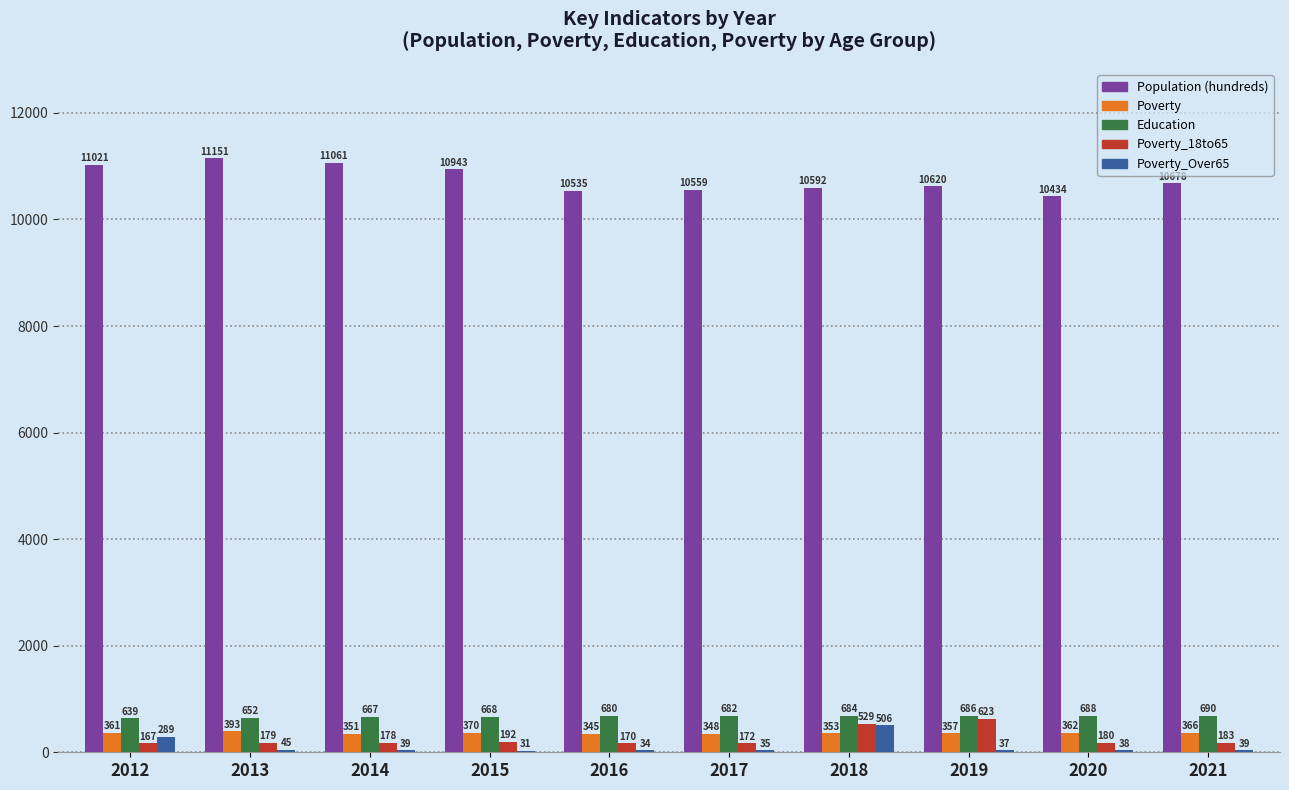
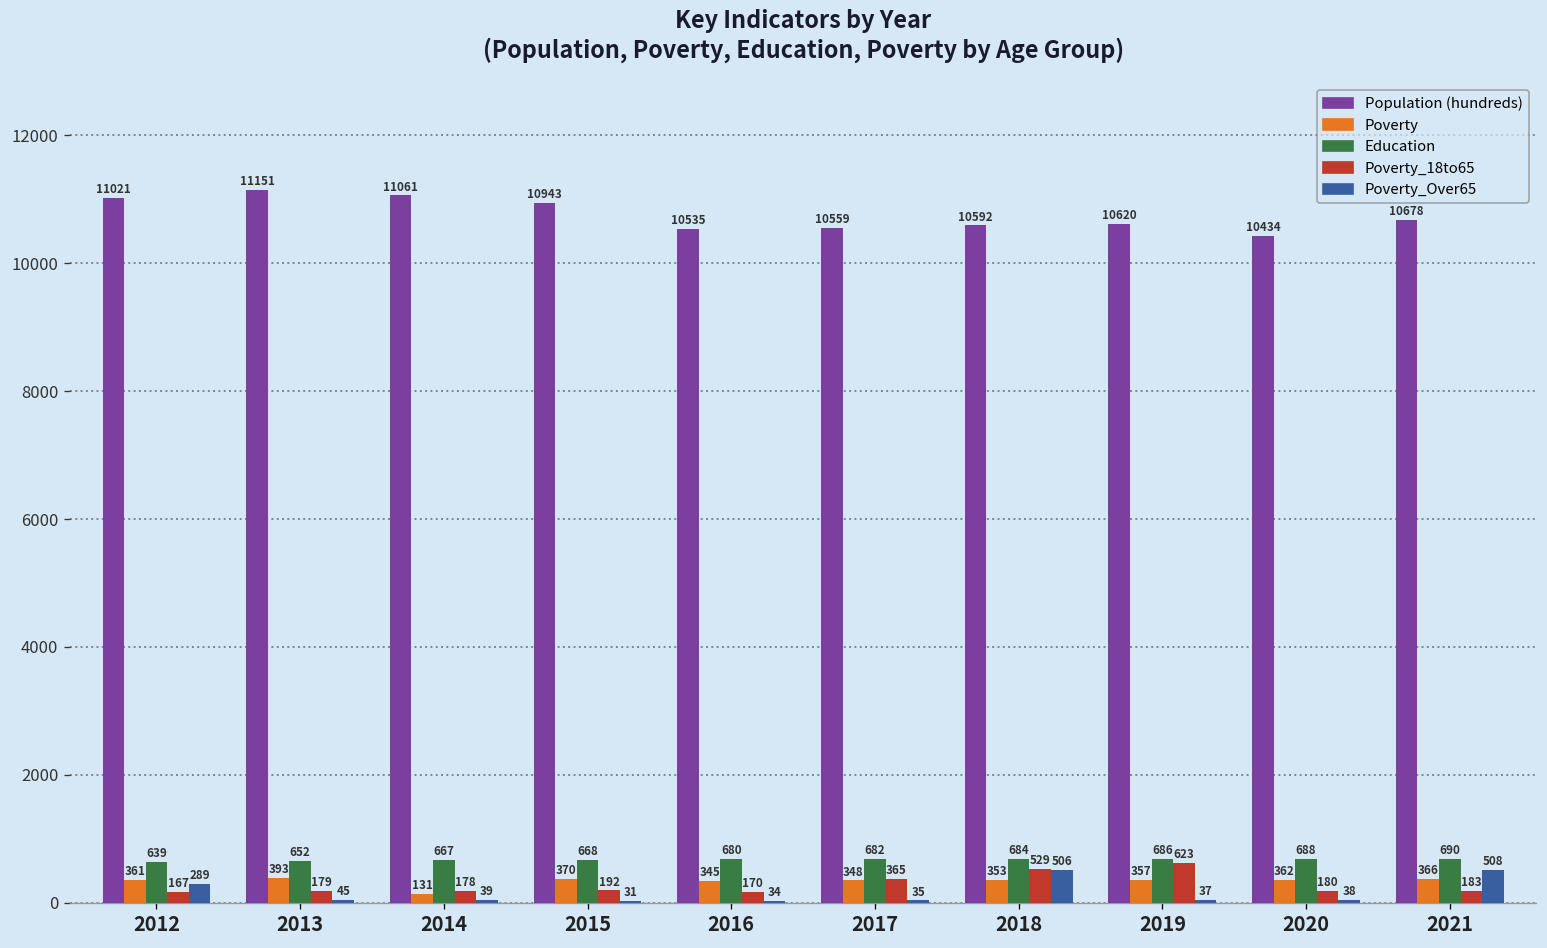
Poverty, 2014: 351 -> 131
Poverty_18to65, 2017: 172 -> 365
Poverty_Over65, 2021: 39 -> 508
